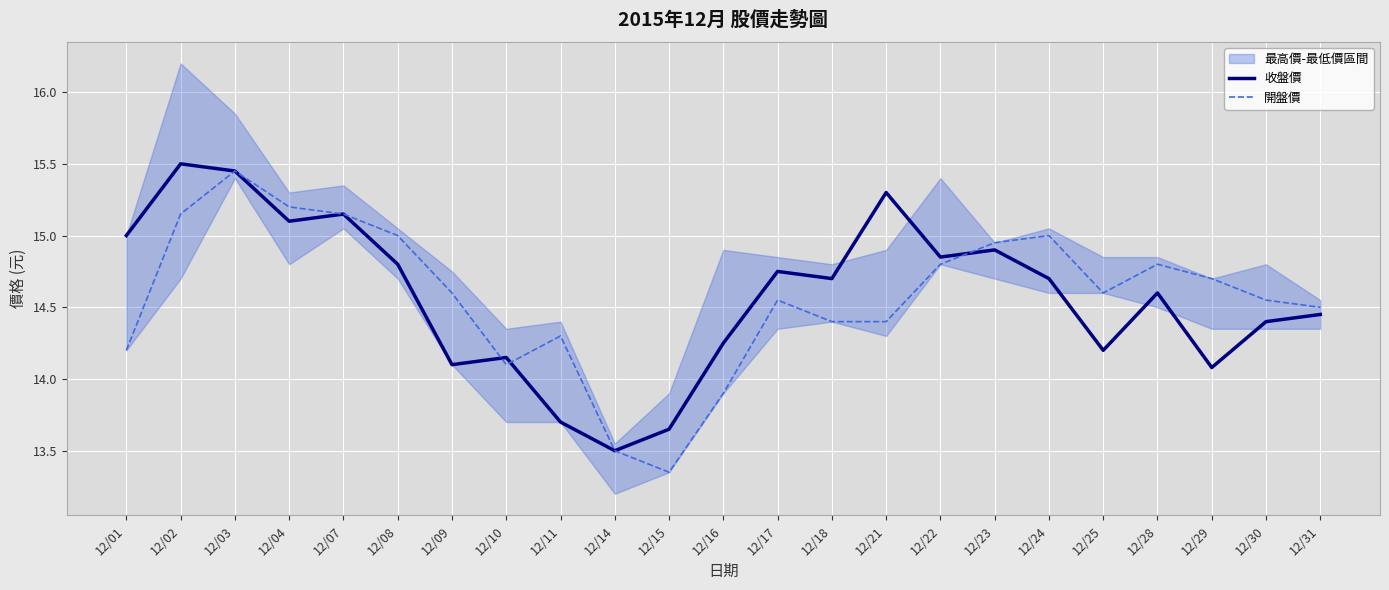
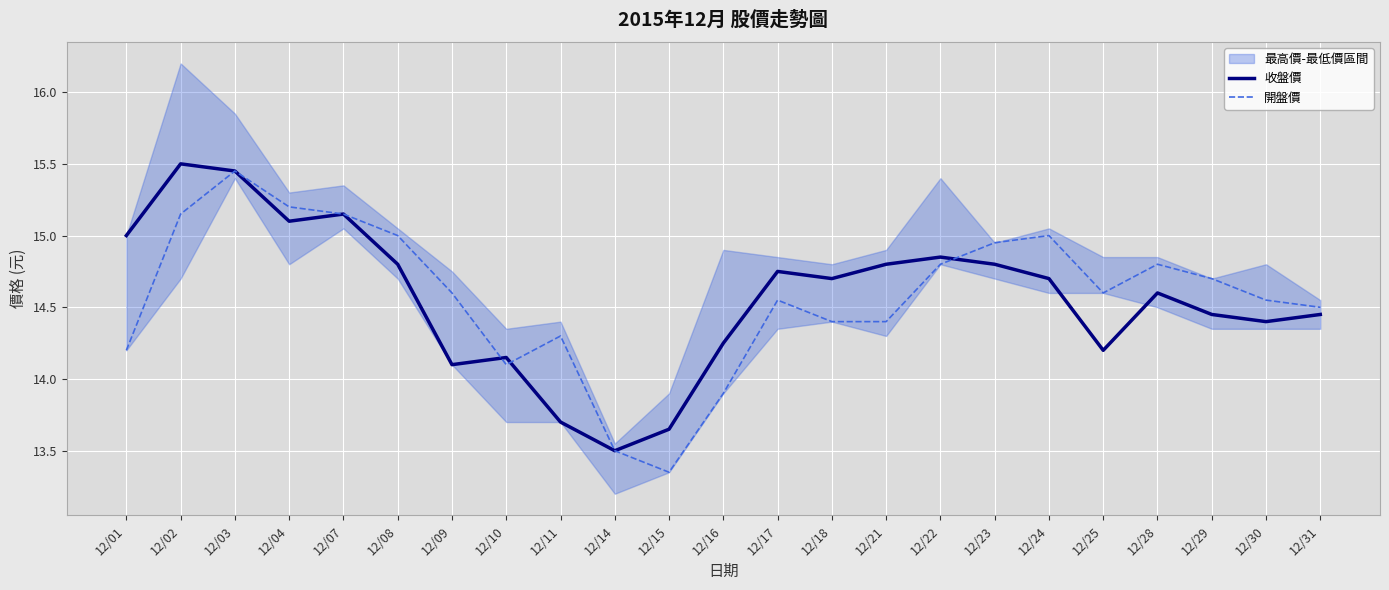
收盤價, 12/21: 15.3 -> 14.8
收盤價, 12/23: 14.9 -> 14.8
收盤價, 12/29: 14.08 -> 14.45
